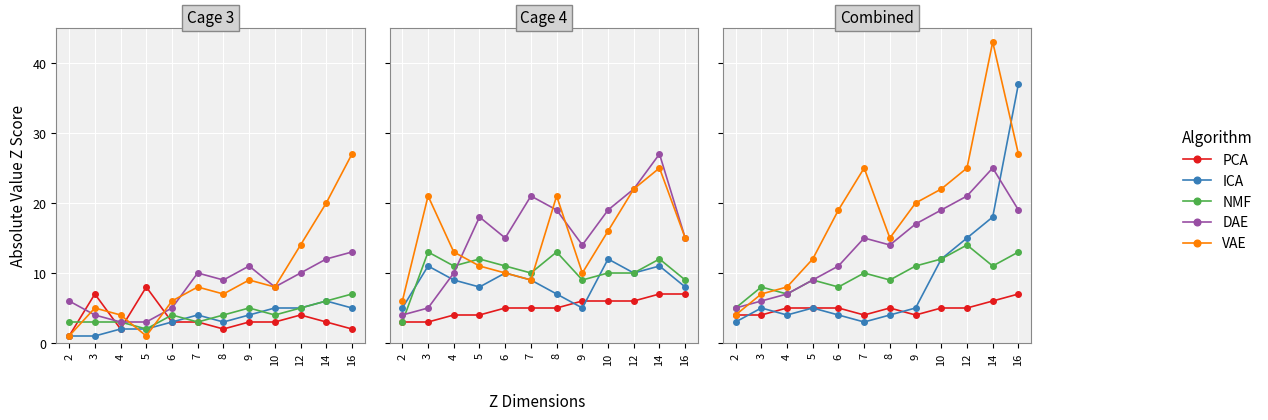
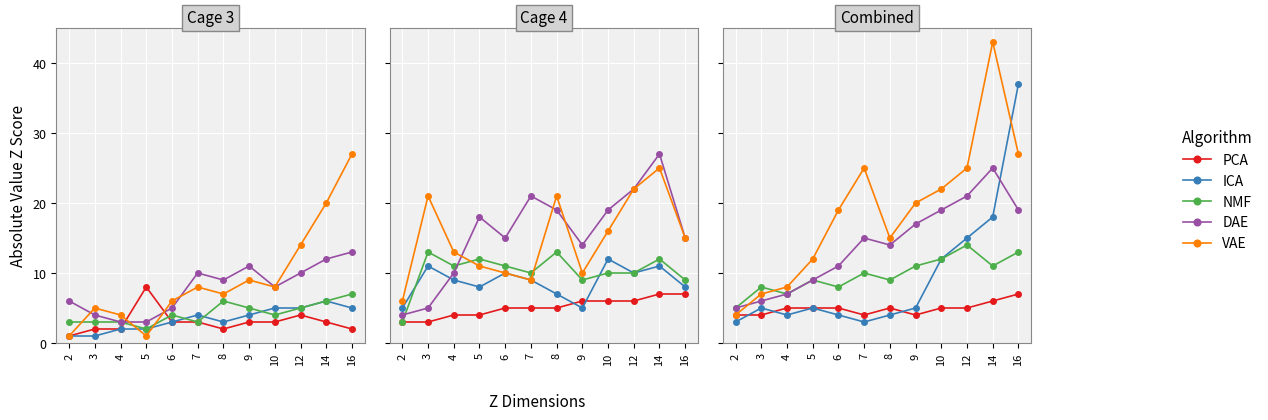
Cage 3, PCA, 3: 7 -> 2
Cage 3, NMF, 8: 4 -> 6
